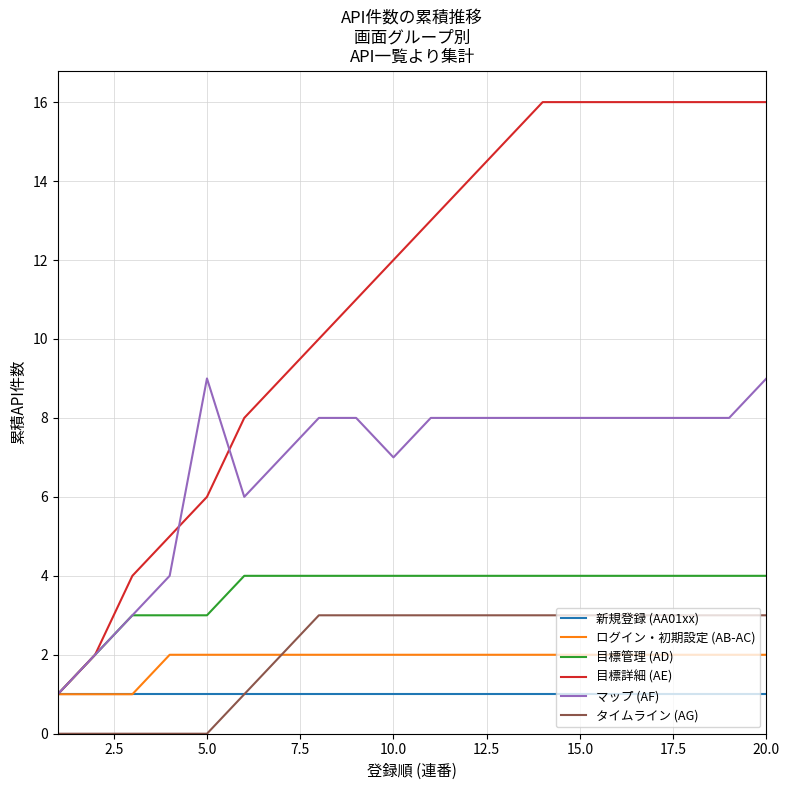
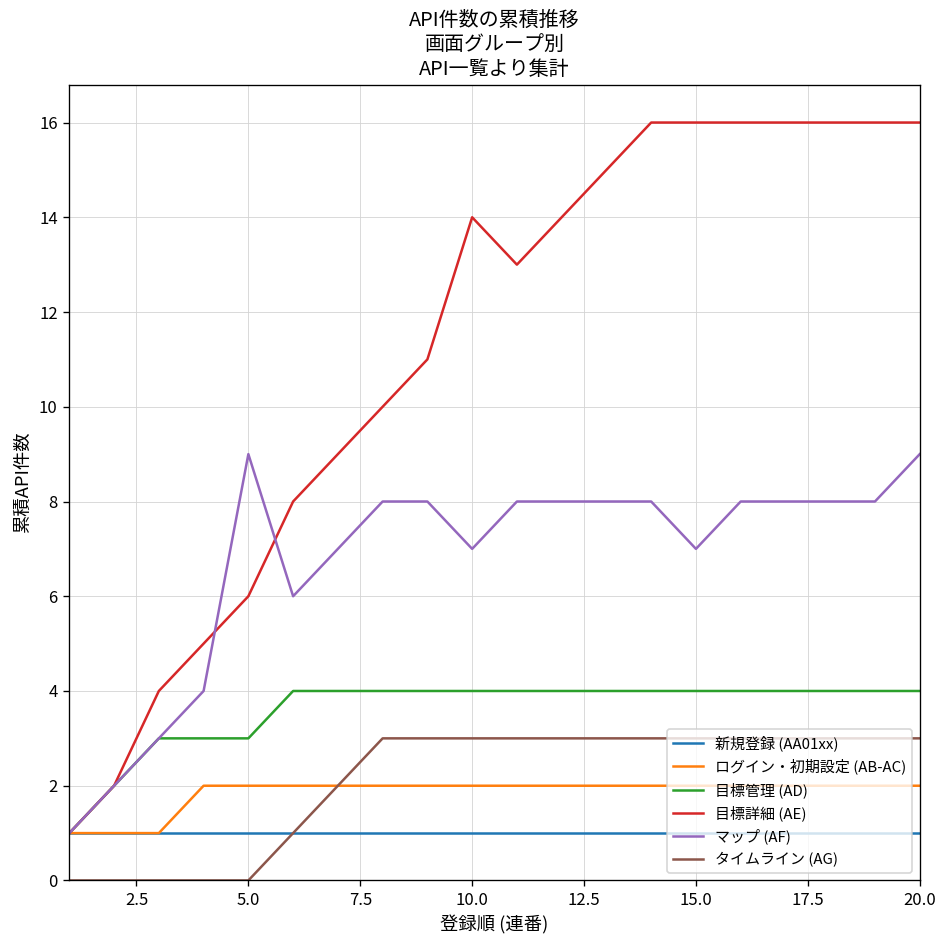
目標詳細 (AE), 10.0: 12 -> 14
マップ (AF), 15.0: 8 -> 7
